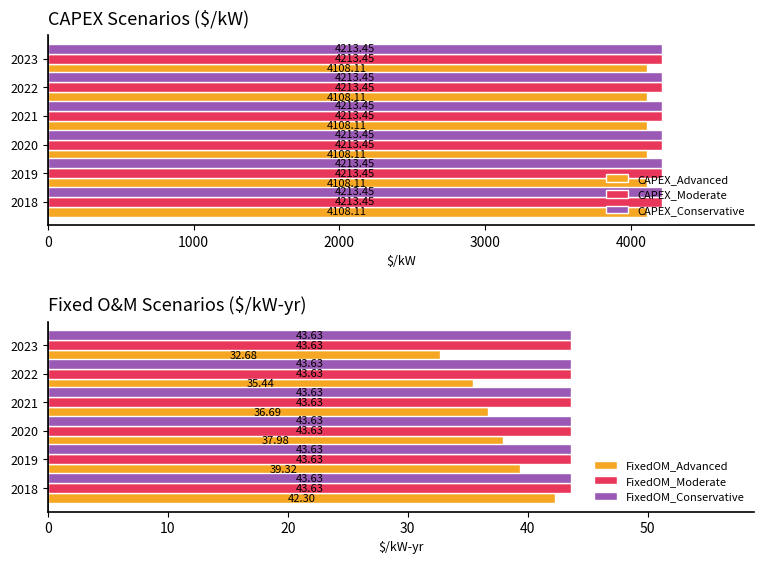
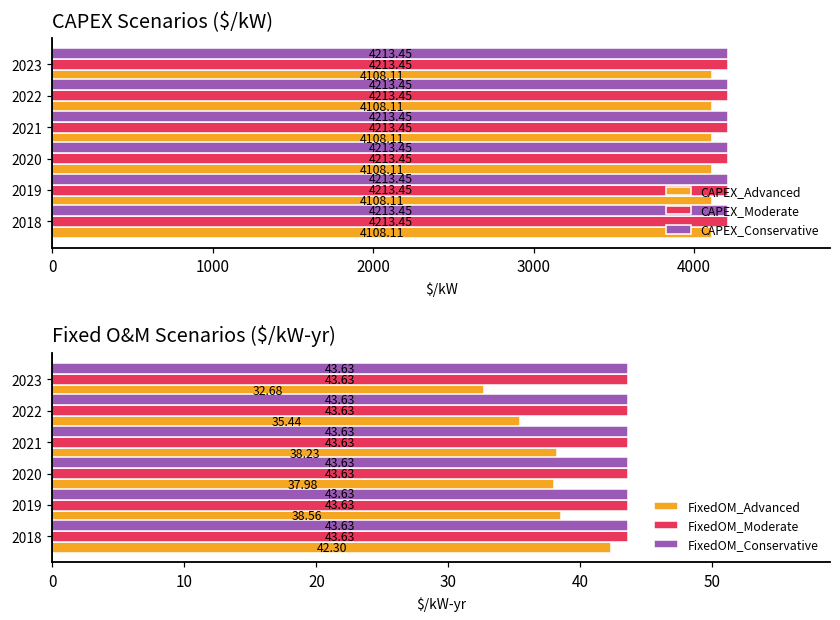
Fixed O&M Scenarios ($/kW-yr), FixedOM_Advanced, 2021: 36.69 -> 38.23
Fixed O&M Scenarios ($/kW-yr), FixedOM_Advanced, 2019: 39.32 -> 38.56
